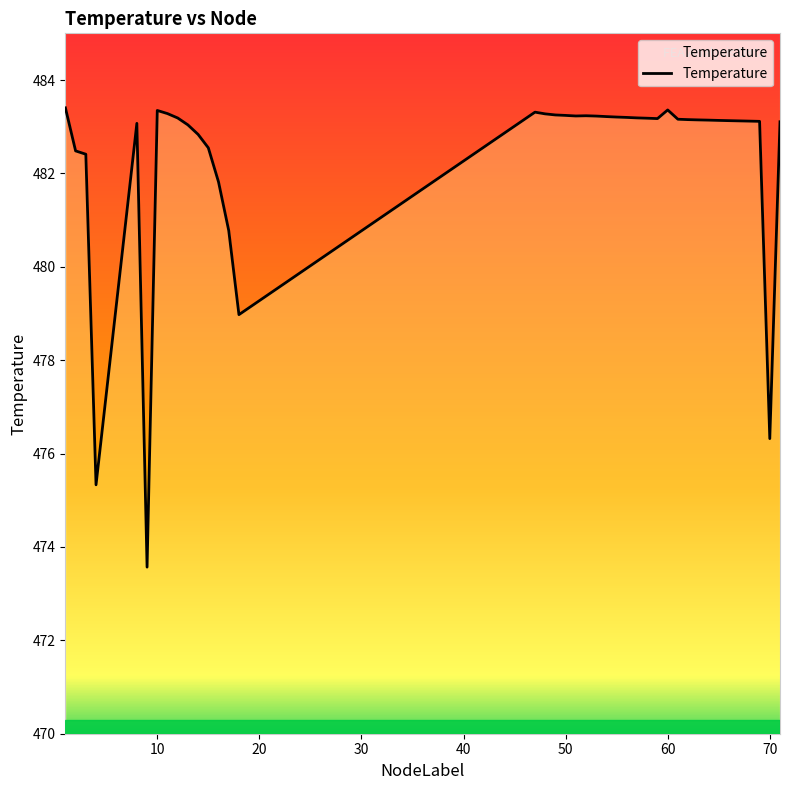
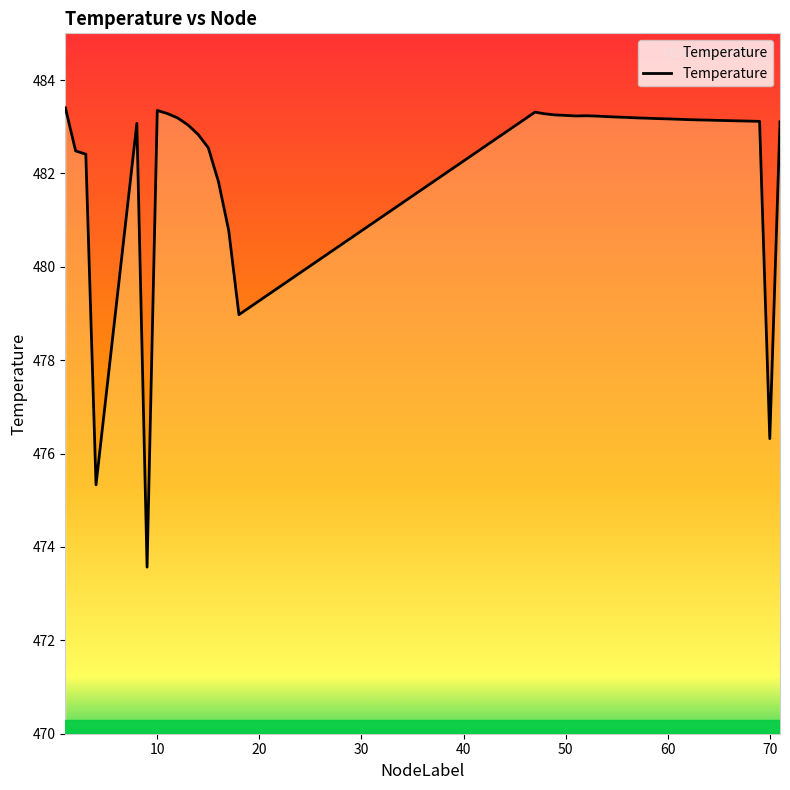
60: 483.4 -> 483.2
